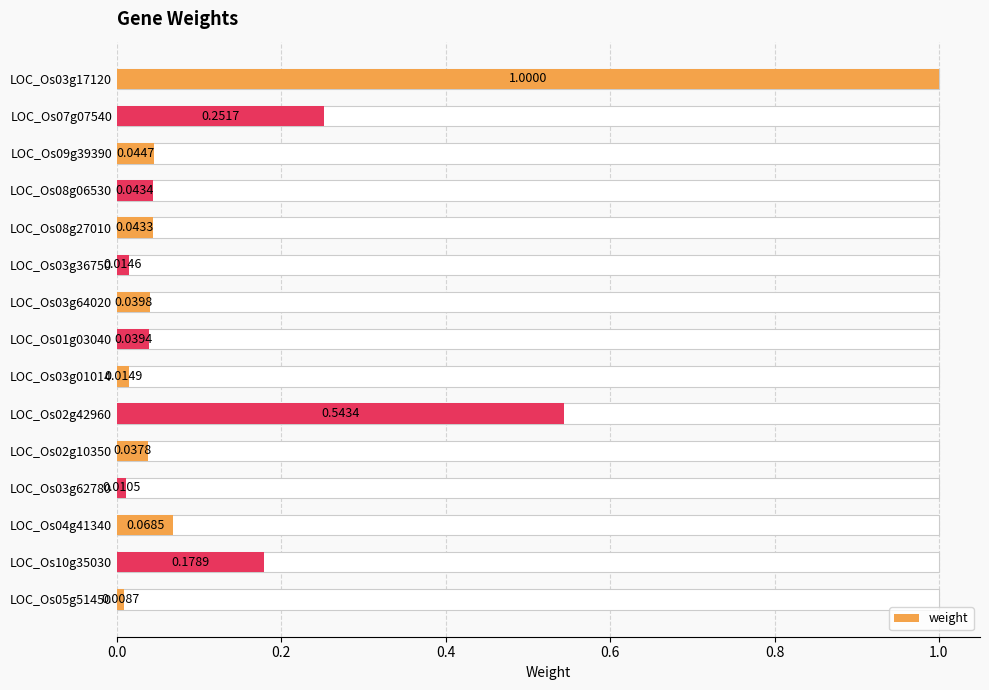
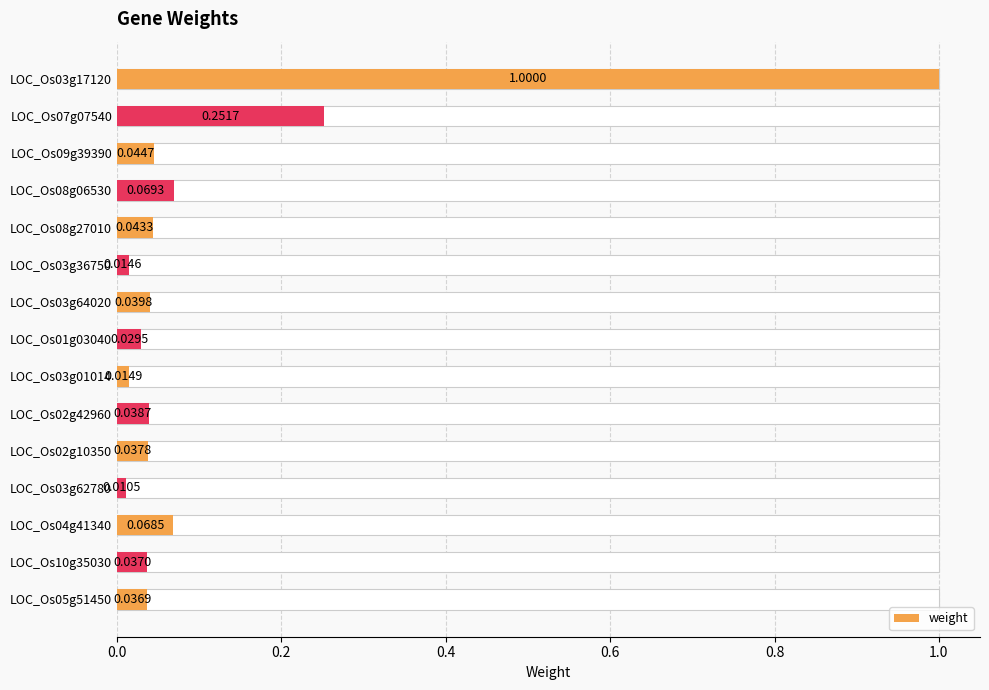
weight, LOC_Os08g06530: 0.0434 -> 0.0693
weight, LOC_Os01g03040: 0.0394 -> 0.0295
weight, LOC_Os02g42960: 0.5434 -> 0.0387
weight, LOC_Os10g35030: 0.1789 -> 0.0370
weight, LOC_Os05g51450: 0.0087 -> 0.0369
